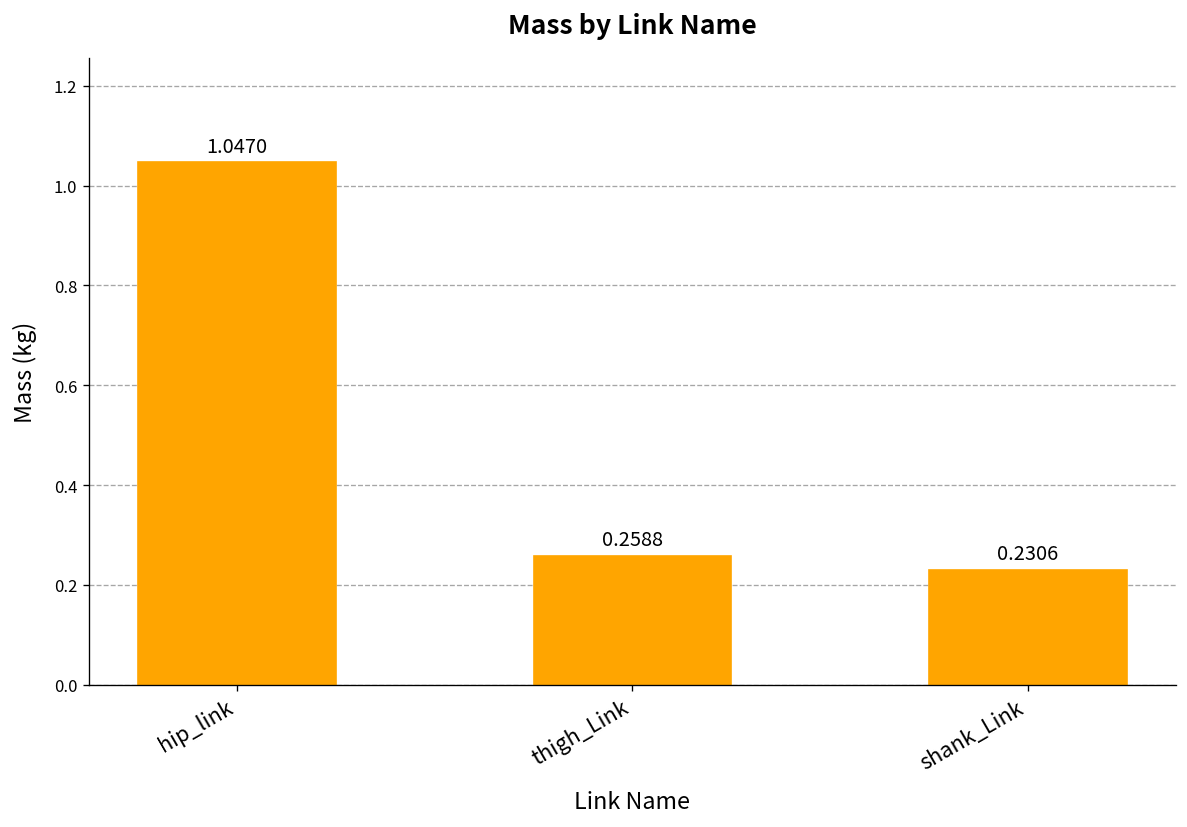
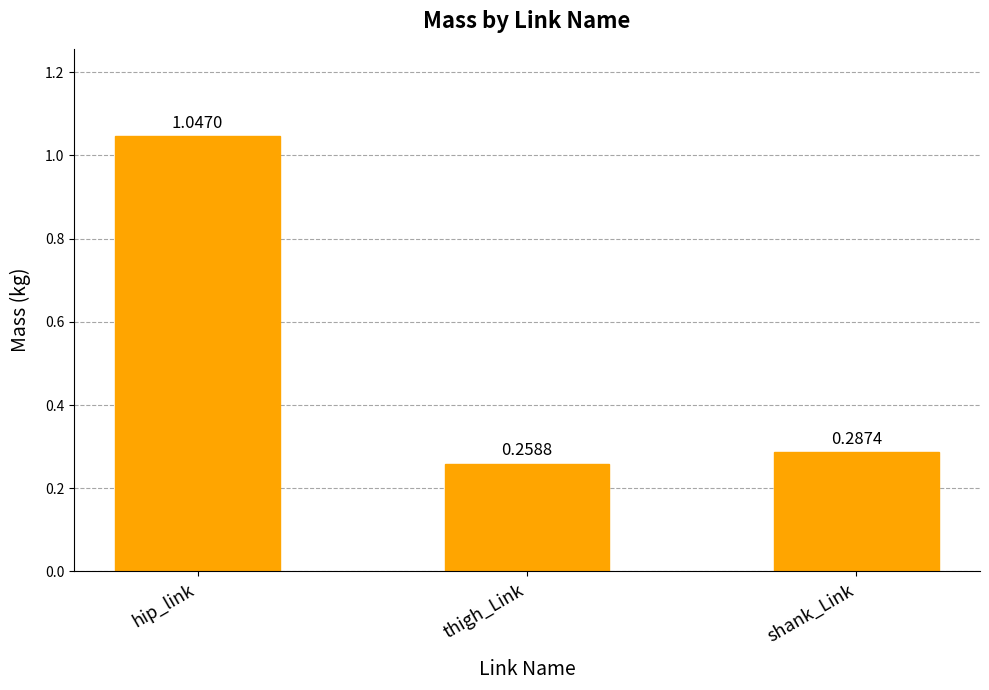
shank_Link: 0.2306 -> 0.2874
